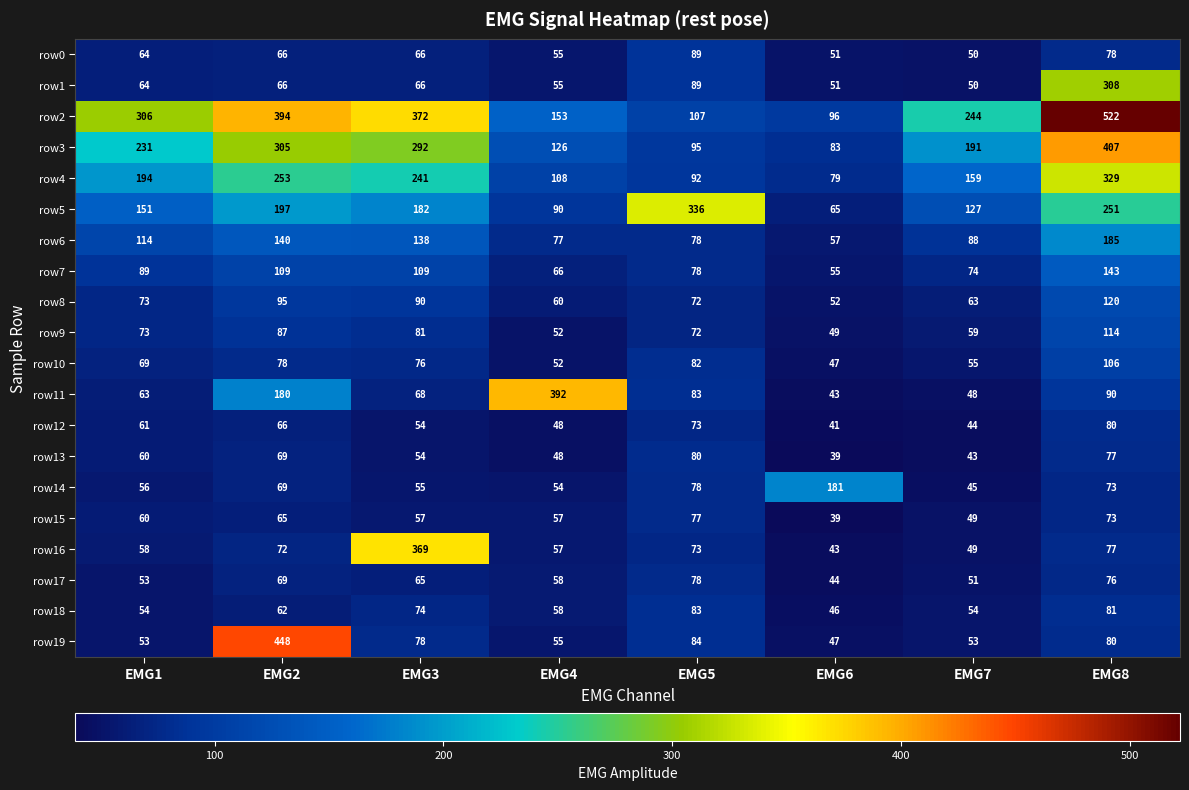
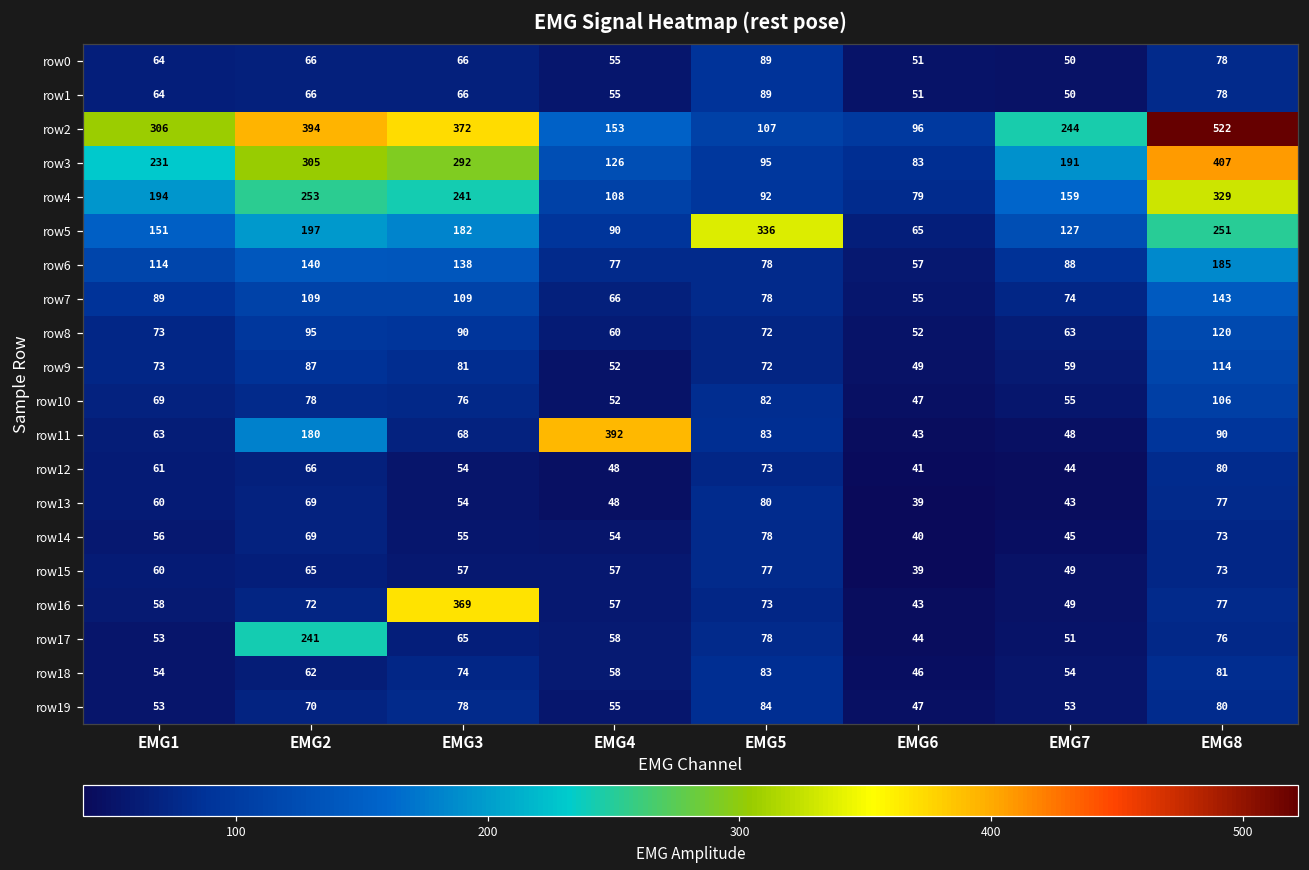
row1, EMG8: 308 -> 78
row14, EMG6: 181 -> 40
row17, EMG2: 69 -> 241
row19, EMG2: 448 -> 70
